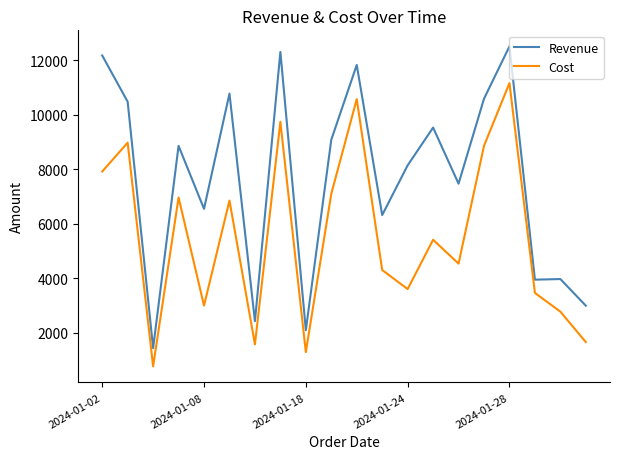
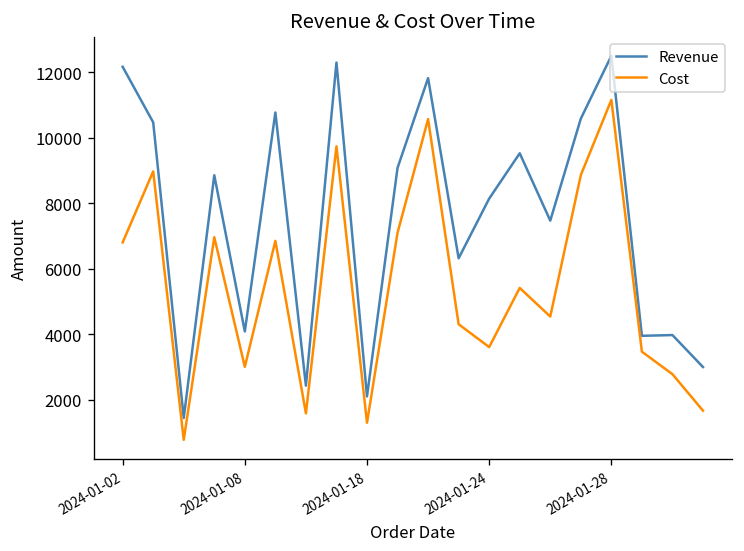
Cost, 2024-01-02: 7900 -> 6800
Revenue, 2024-01-08: 6600 -> 4100
